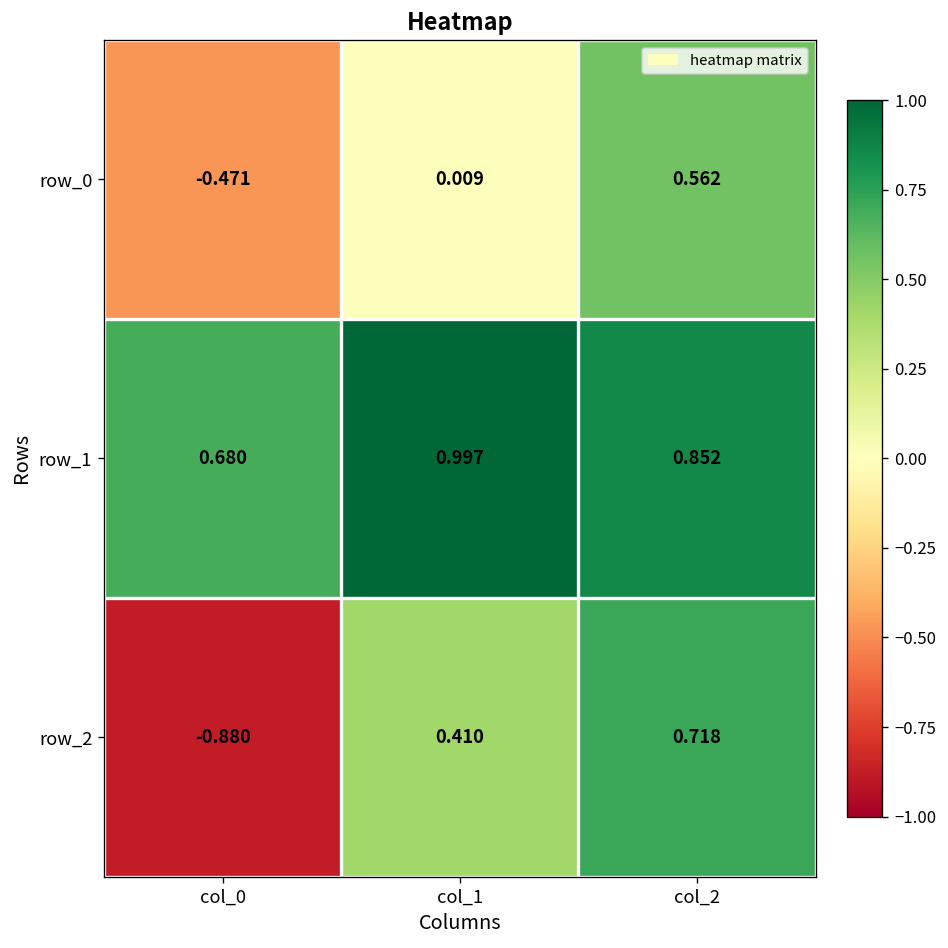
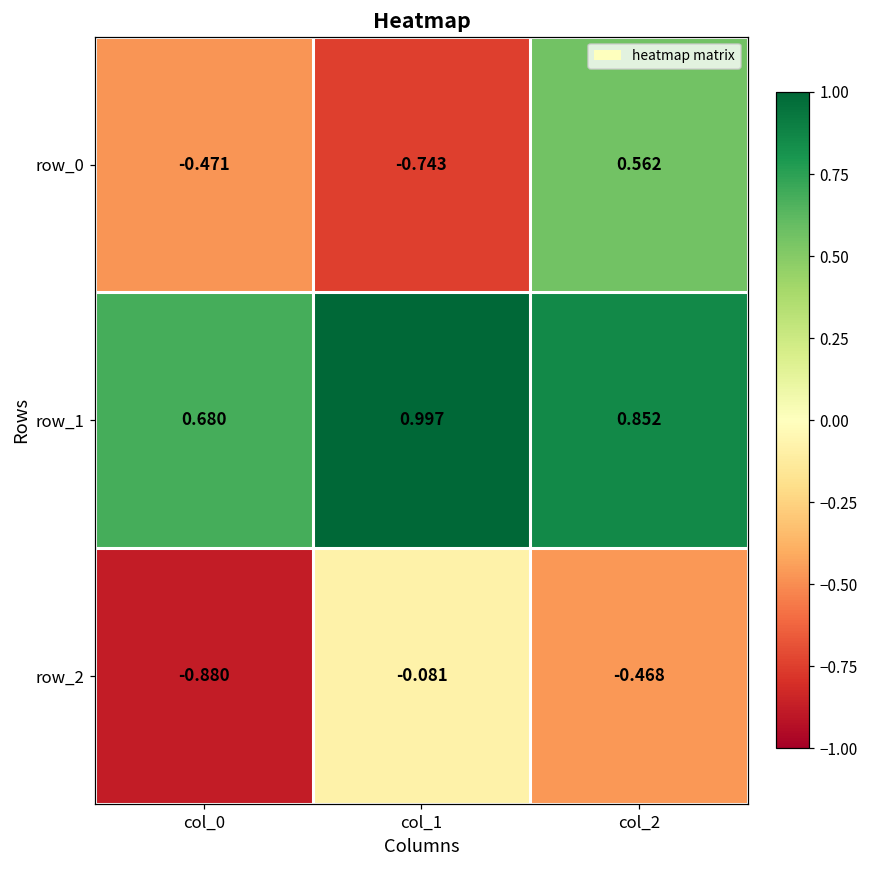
row_0, col_1: 0.009 -> -0.743
row_2, col_1: 0.410 -> -0.081
row_2, col_2: 0.718 -> -0.468
